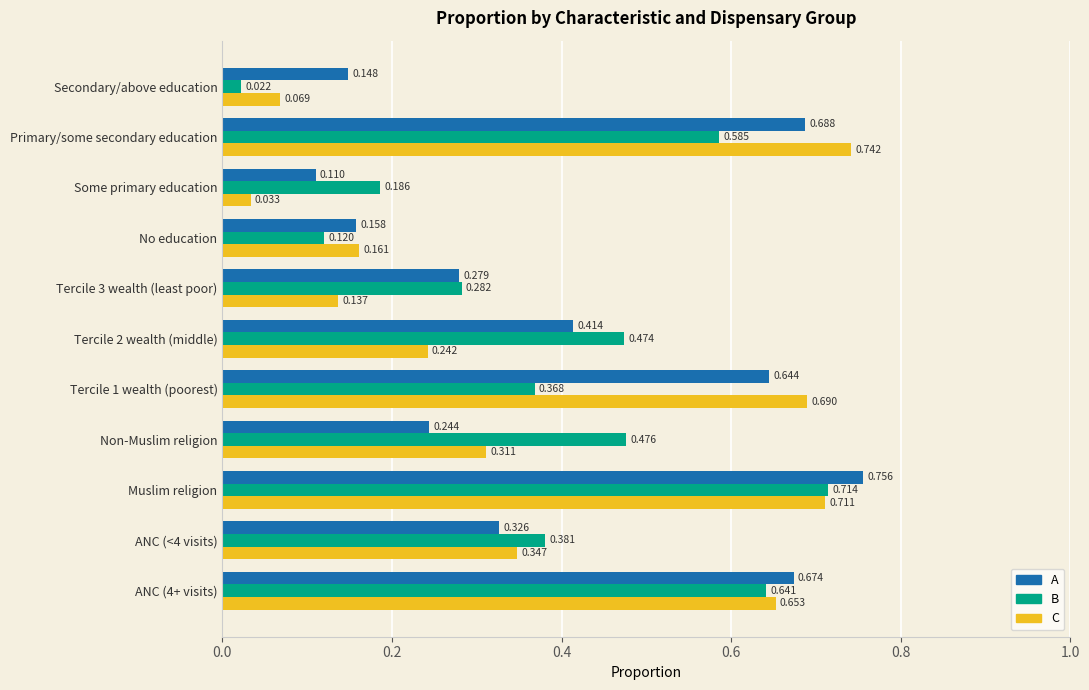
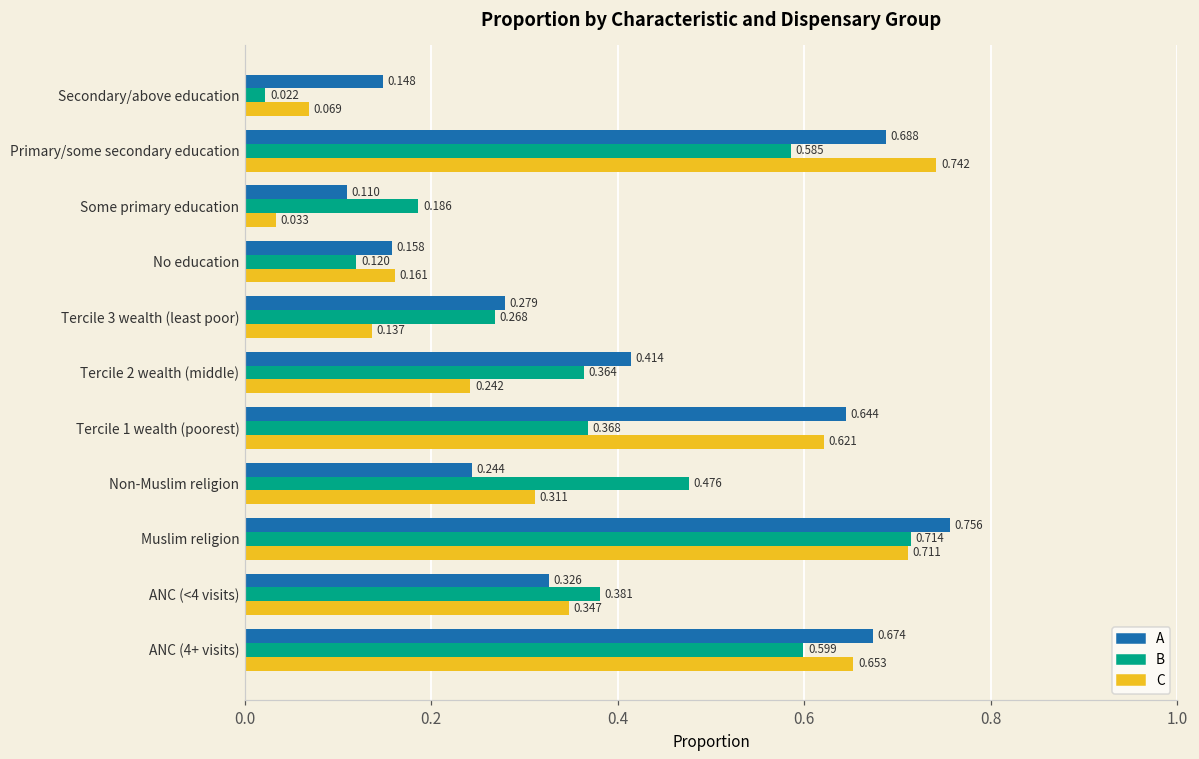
B, Tercile 3 wealth (least poor): 0.282 -> 0.268
B, Tercile 2 wealth (middle): 0.474 -> 0.364
C, Tercile 1 wealth (poorest): 0.690 -> 0.621
B, ANC (4+ visits): 0.641 -> 0.599
